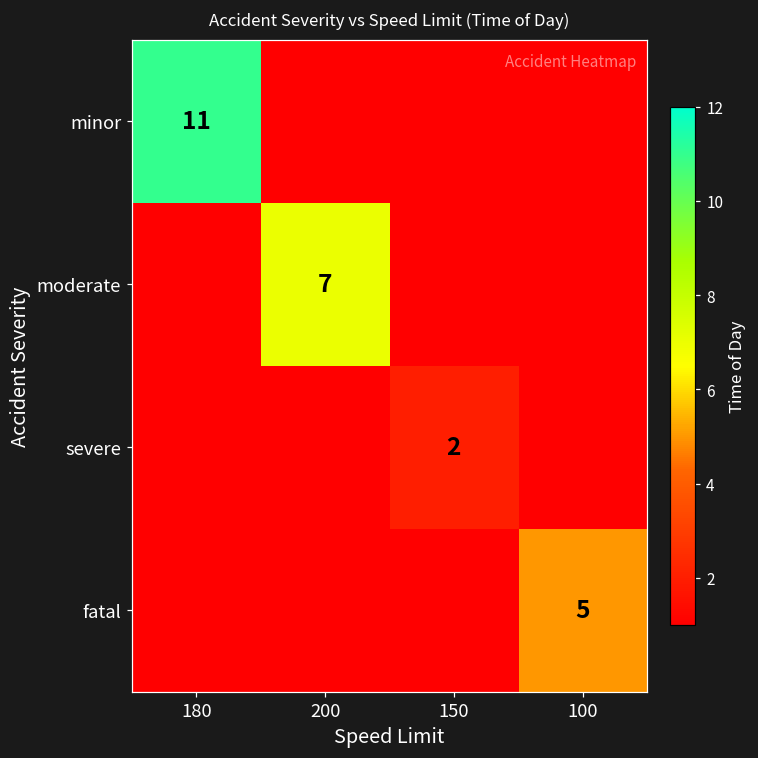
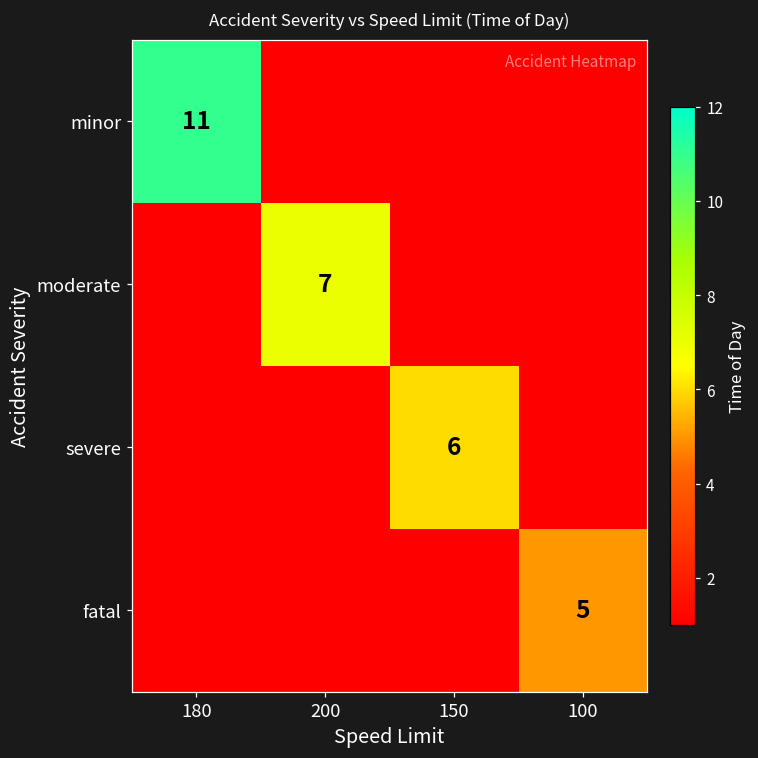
severe, 150: 2 -> 6
